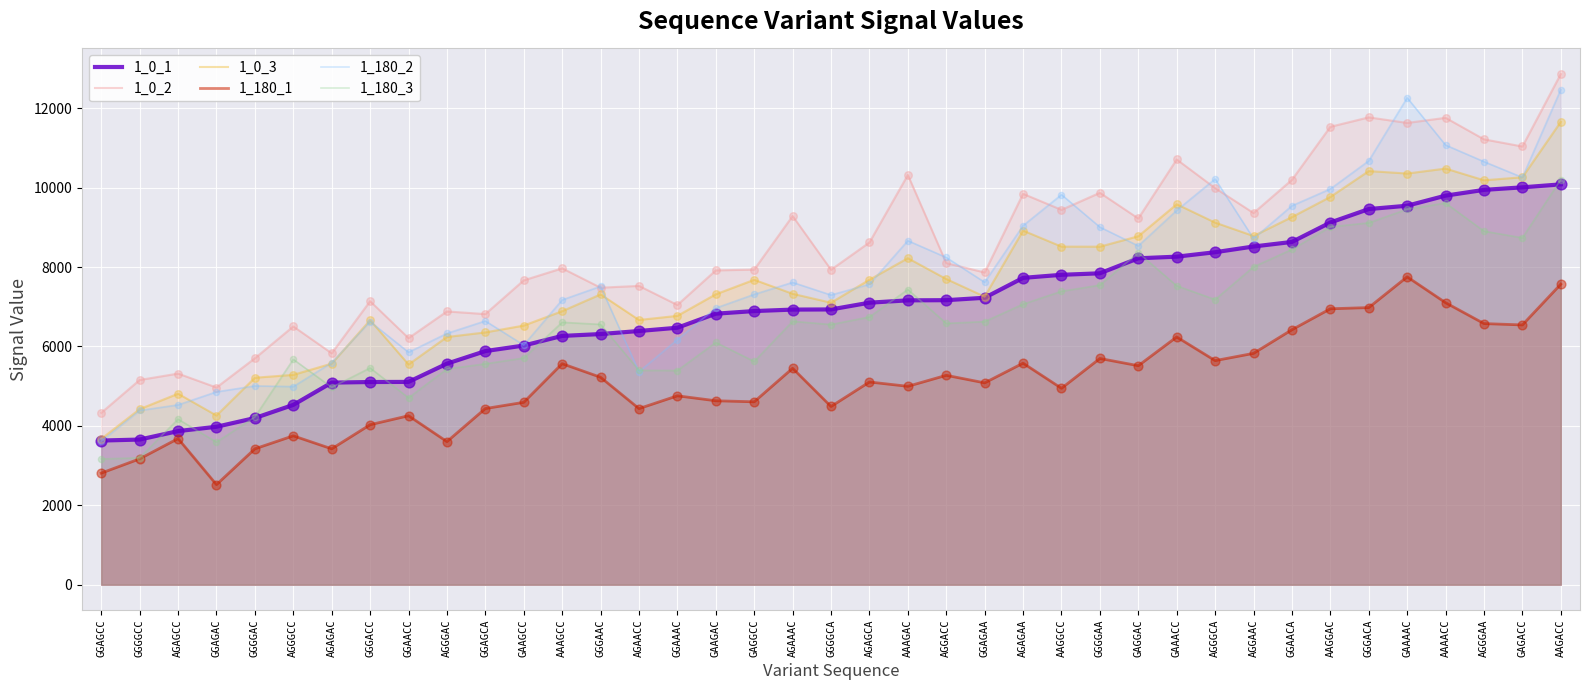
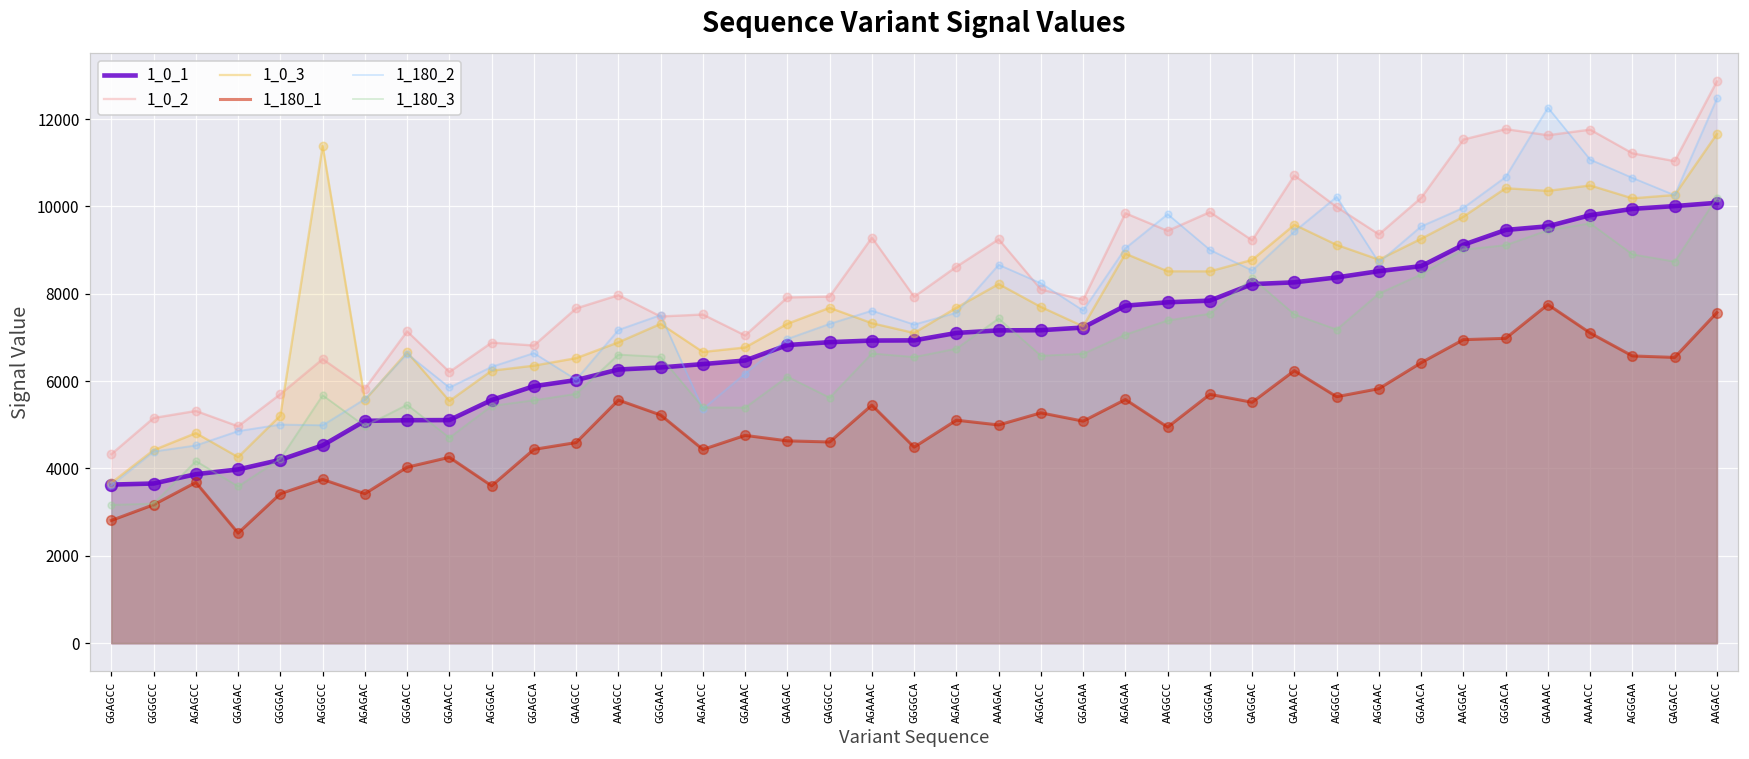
1_0_3, AGGGCC: 5300 -> 11400
1_0_2, AAAGAC: 10300 -> 9200
